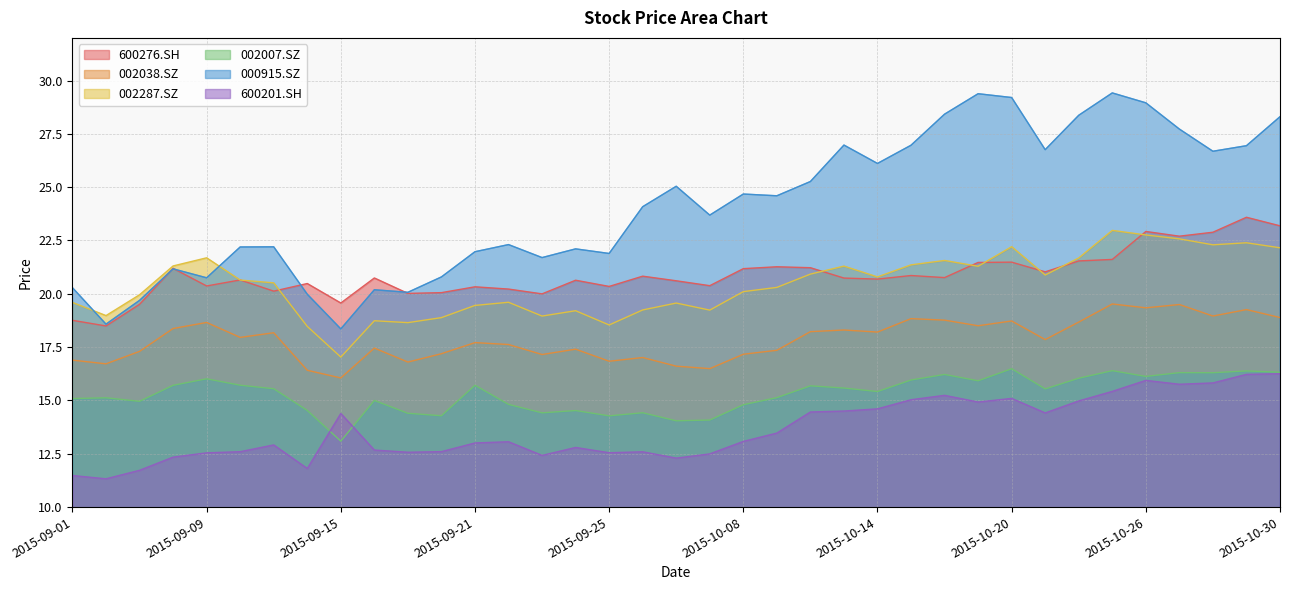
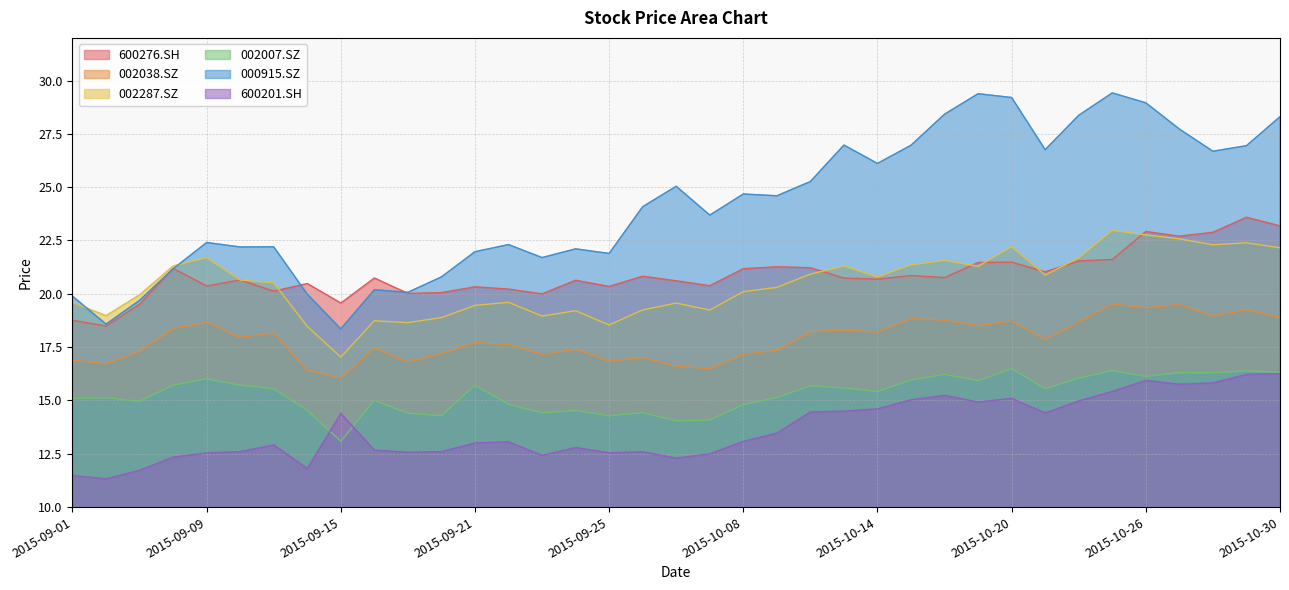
000915.SZ, 2015-09-01: 20.3 -> 19.9
000915.SZ, 2015-09-09: 20.8 -> 22.4
